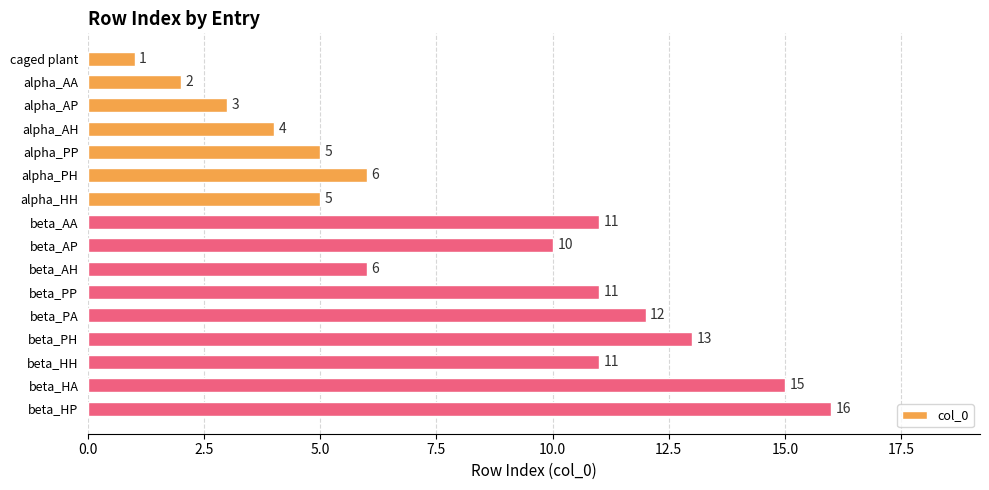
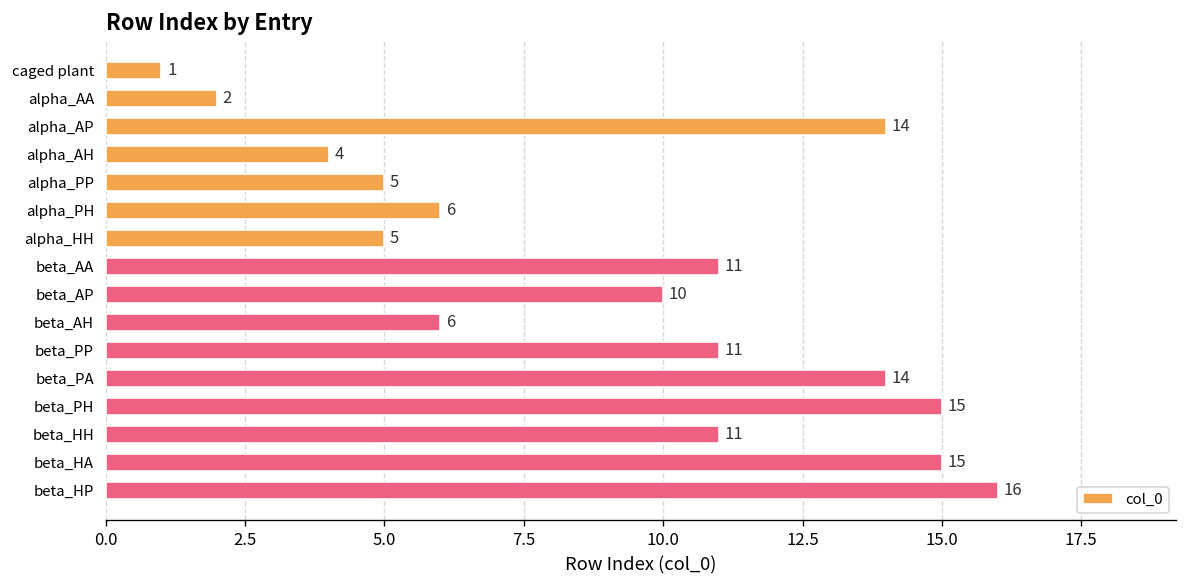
alpha_AP: 3 -> 14
beta_PA: 12 -> 14
beta_PH: 13 -> 15
